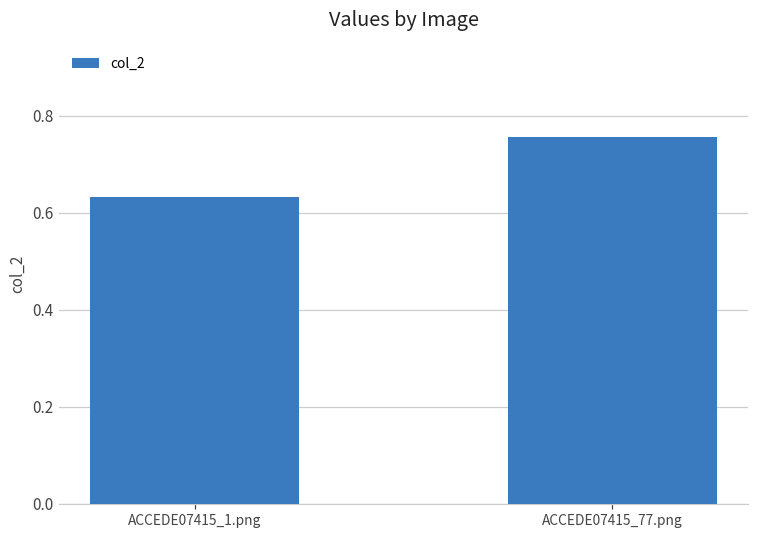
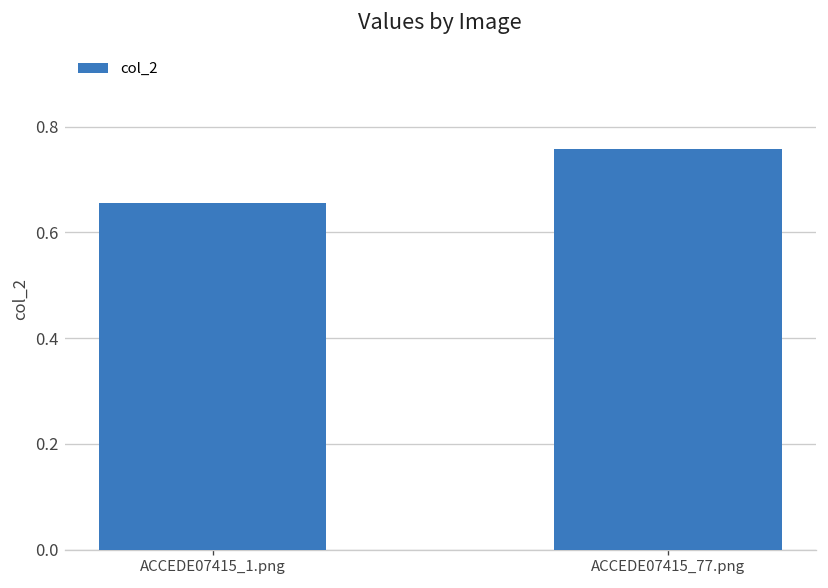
ACCEDE07415_1.png: 0.63 -> 0.66
